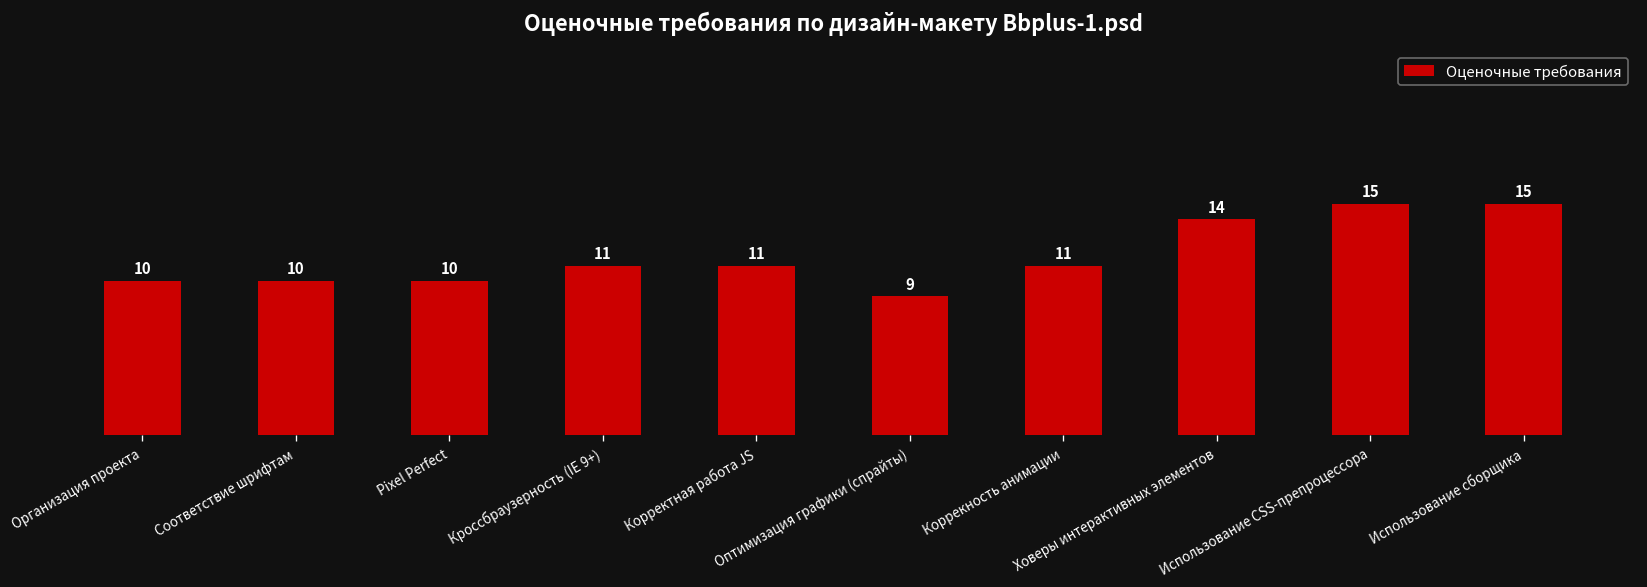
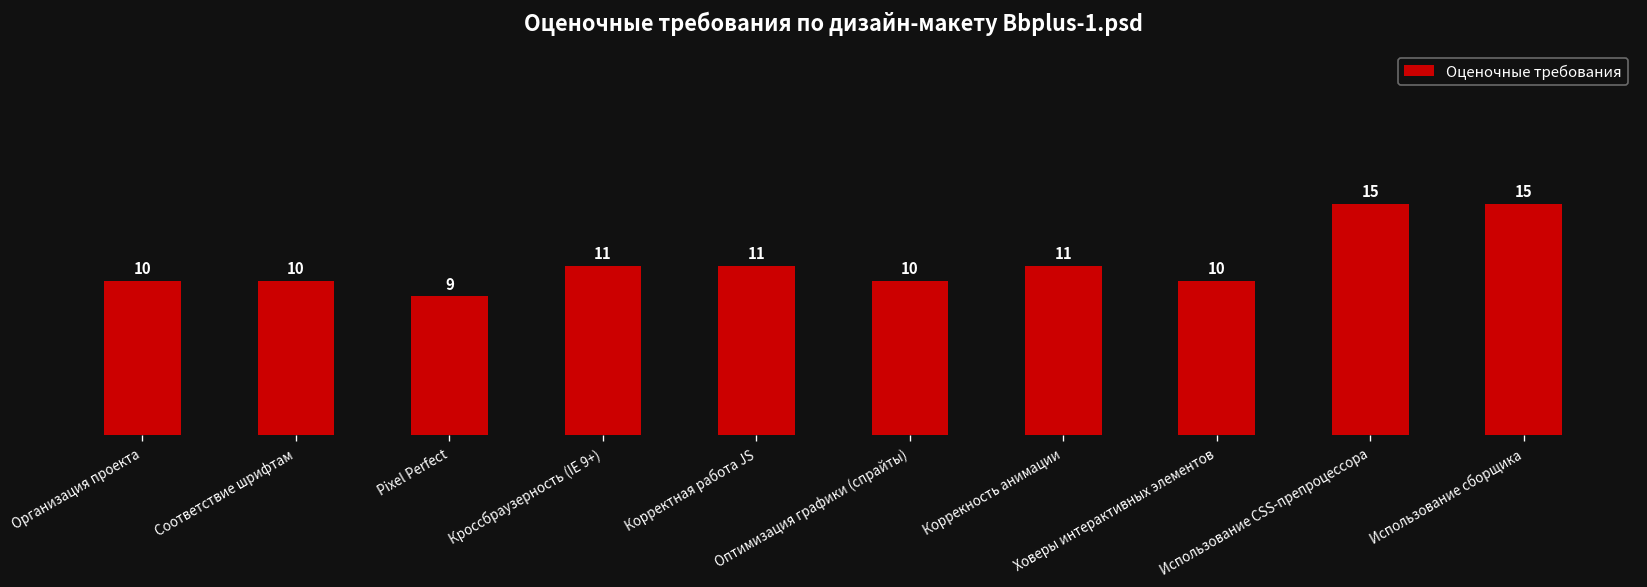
Pixel Perfect: 10 -> 9
Оптимизация графики (спрайты): 9 -> 10
Ховеры интерактивных элементов: 14 -> 10
